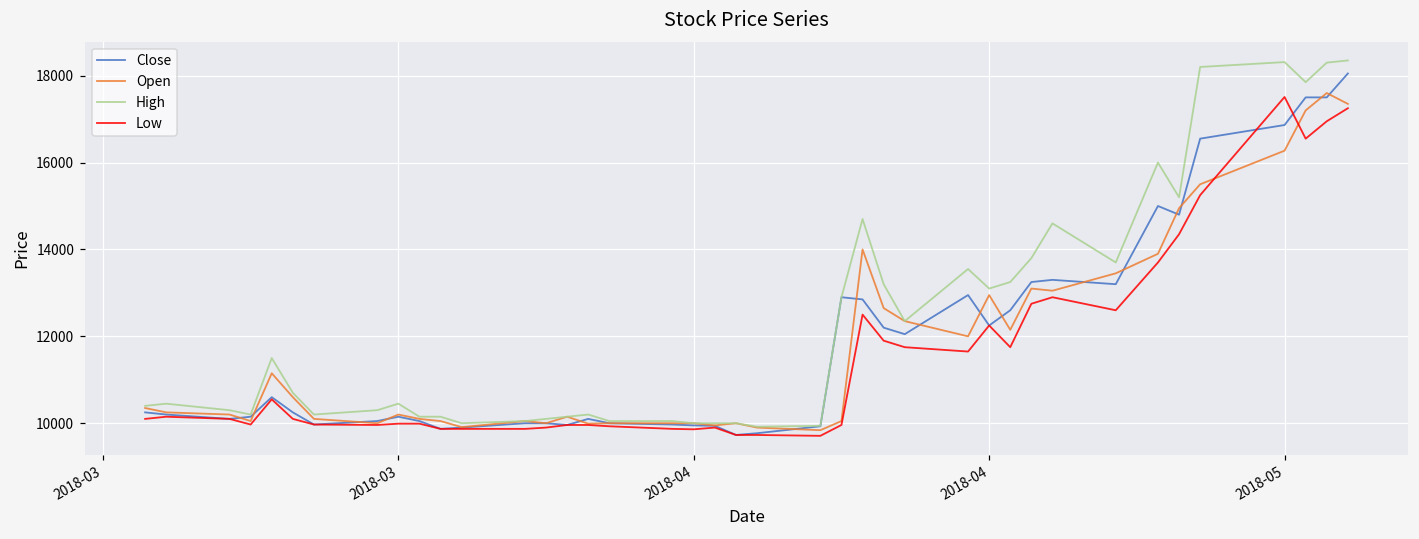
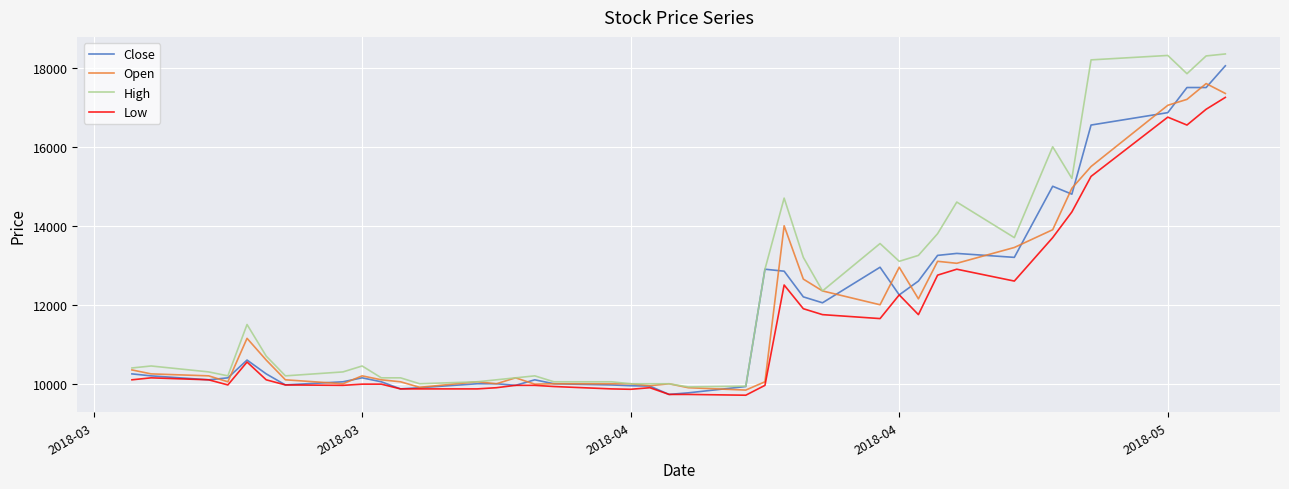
Open, 2018-05: 16300 -> 17100
Low, 2018-05: 17500 -> 16800
